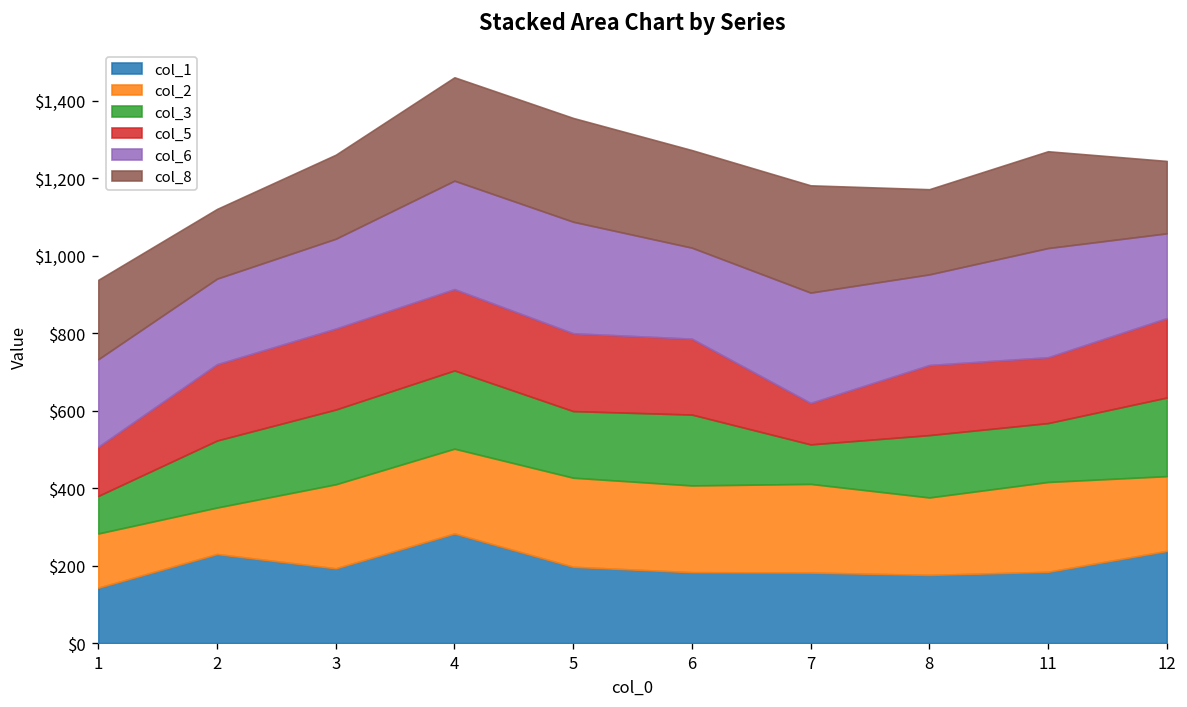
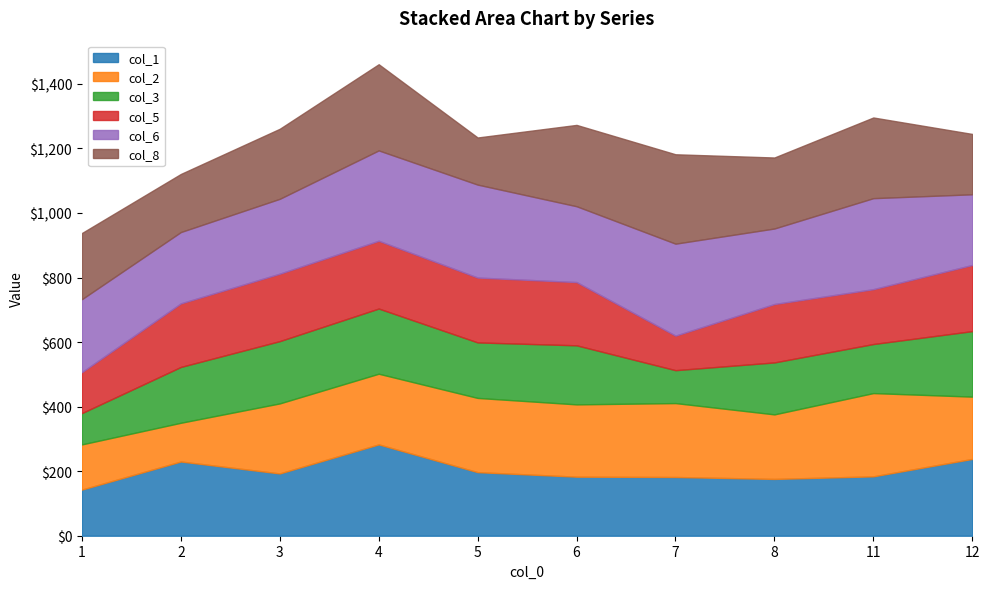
col_8, 5: $270 -> $150
col_2, 11: $230 -> $260
